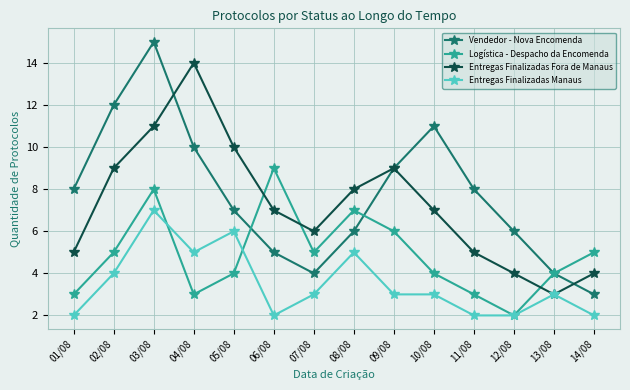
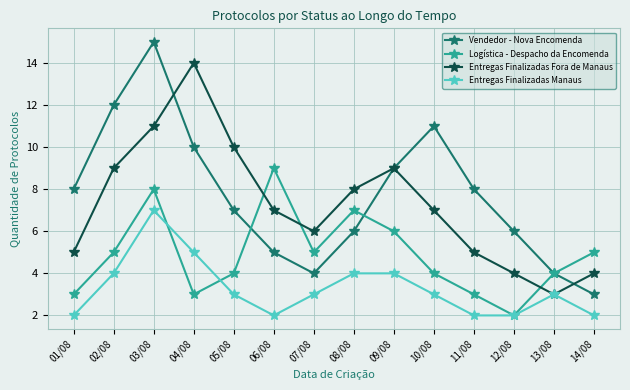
Entregas Finalizadas Manaus, 05/08: 6 -> 3
Entregas Finalizadas Manaus, 08/08: 5 -> 4
Entregas Finalizadas Manaus, 09/08: 3 -> 4
